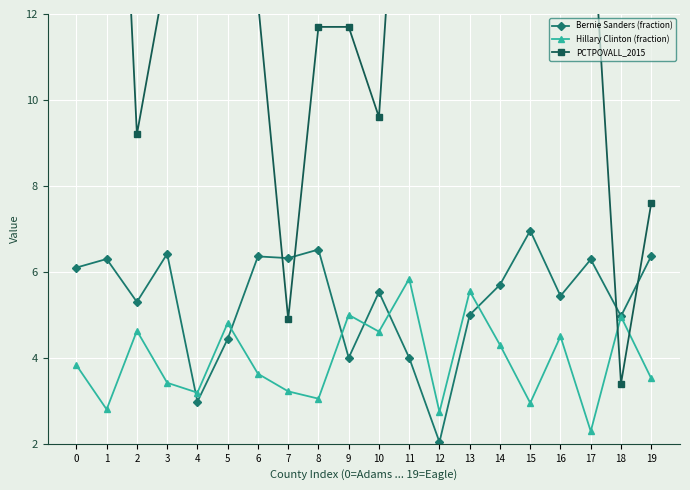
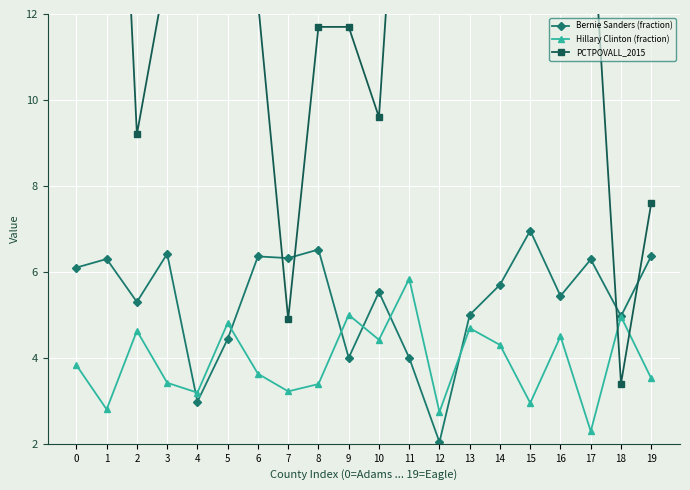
Hillary Clinton (fraction), 8: 3.1 -> 3.4
Hillary Clinton (fraction), 10: 4.6 -> 4.4
Hillary Clinton (fraction), 13: 5.6 -> 4.7
